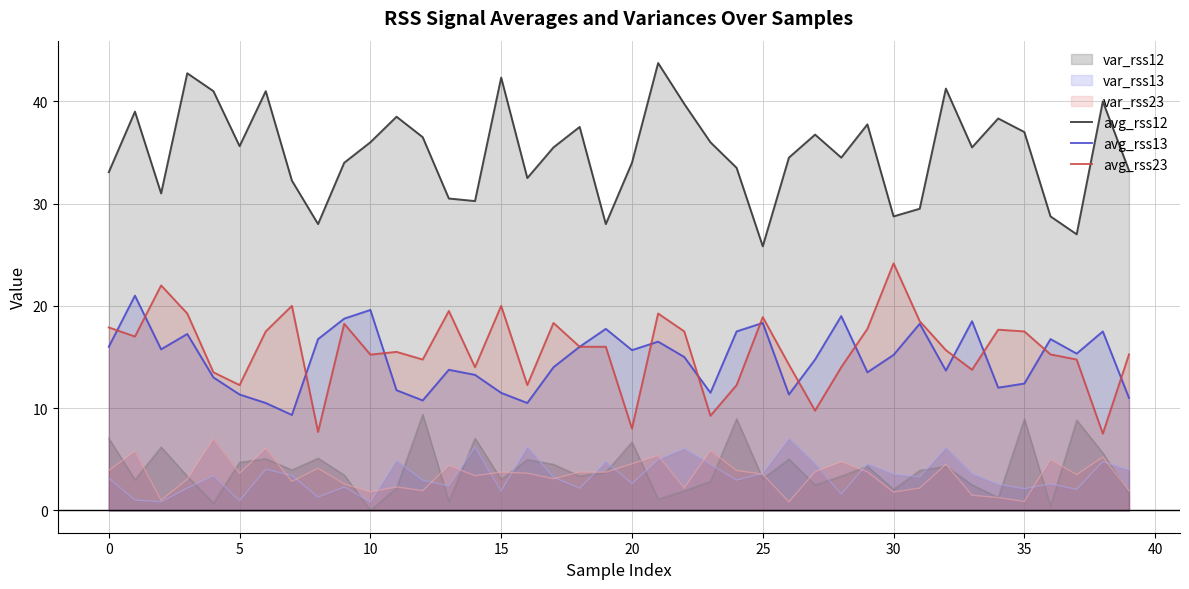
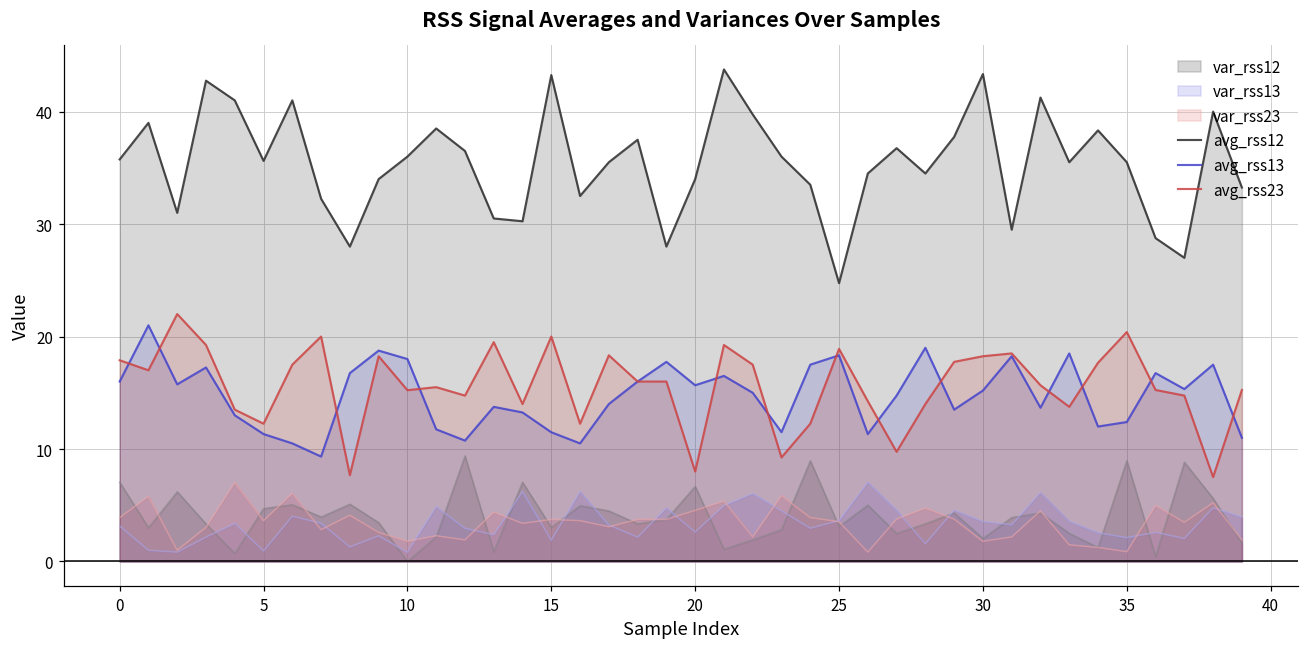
avg_rss12, 0: 33.1 -> 35.8
avg_rss13, 10: 19.6 -> 18.0
avg_rss12, 15: 42.3 -> 43.3
avg_rss12, 25: 25.8 -> 24.8
avg_rss12, 30: 28.8 -> 43.3
avg_rss23, 30: 24.2 -> 18.3
avg_rss12, 35: 37.0 -> 35.5
avg_rss23, 35: 17.5 -> 20.4
